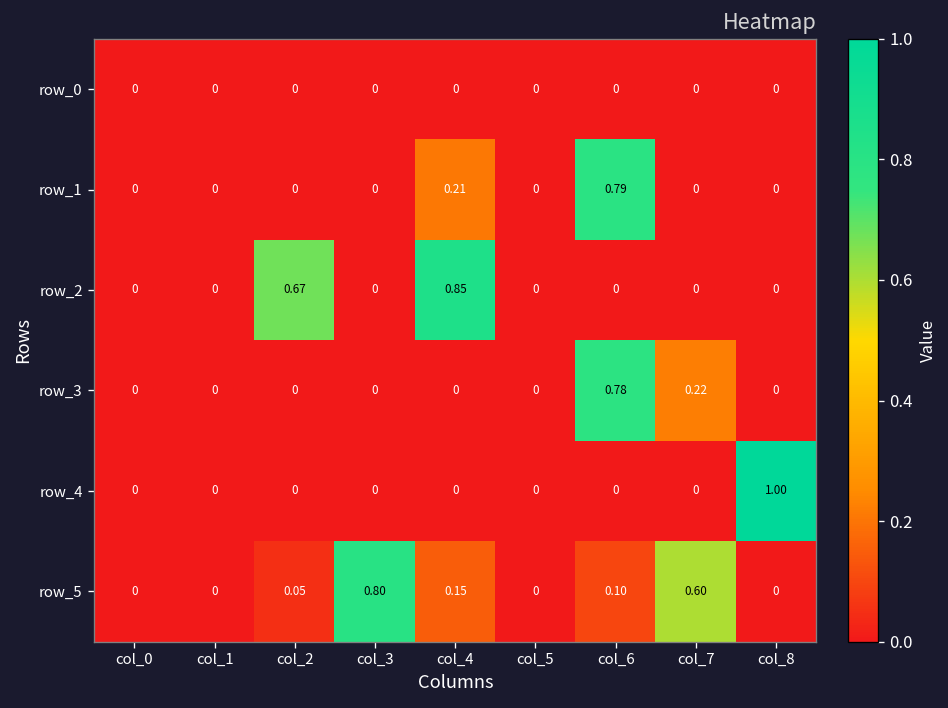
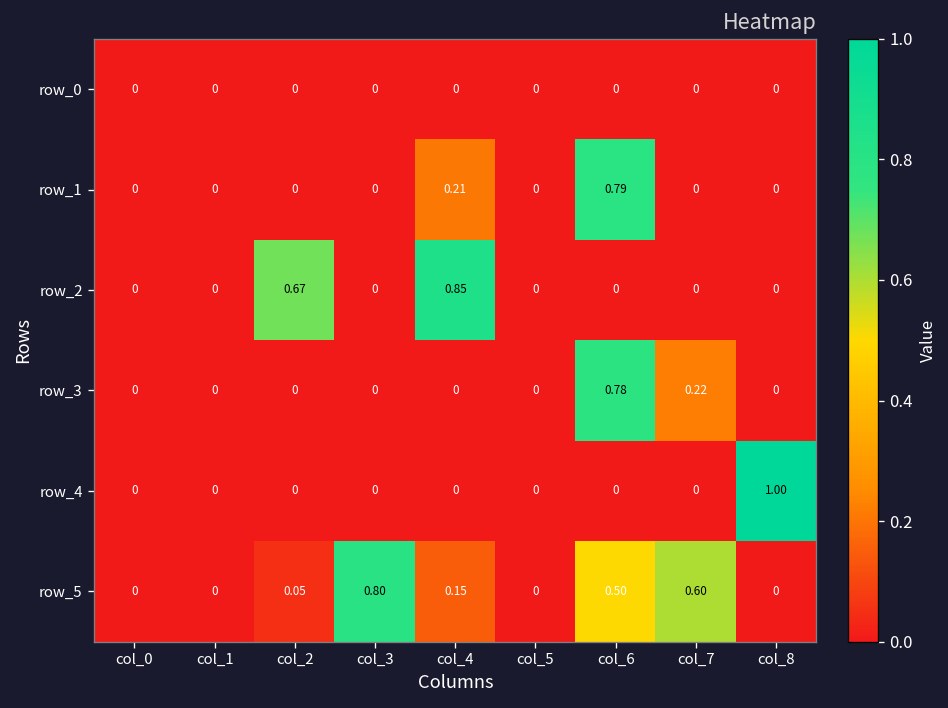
row_5, col_6: 0.10 -> 0.50
